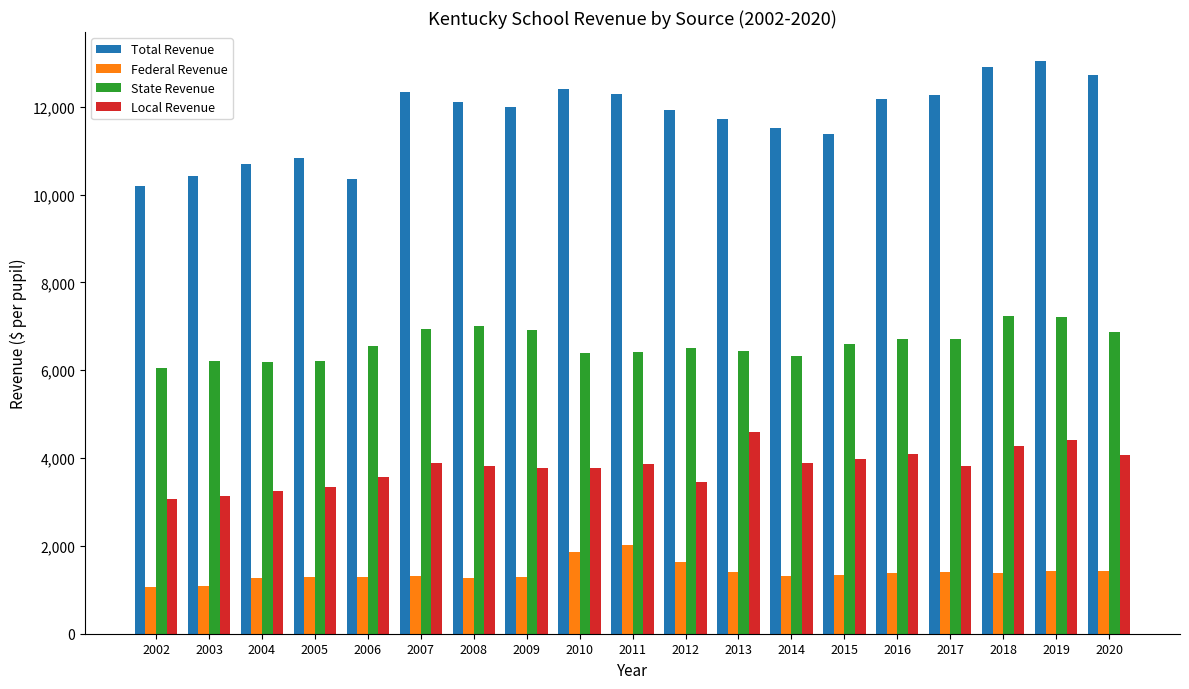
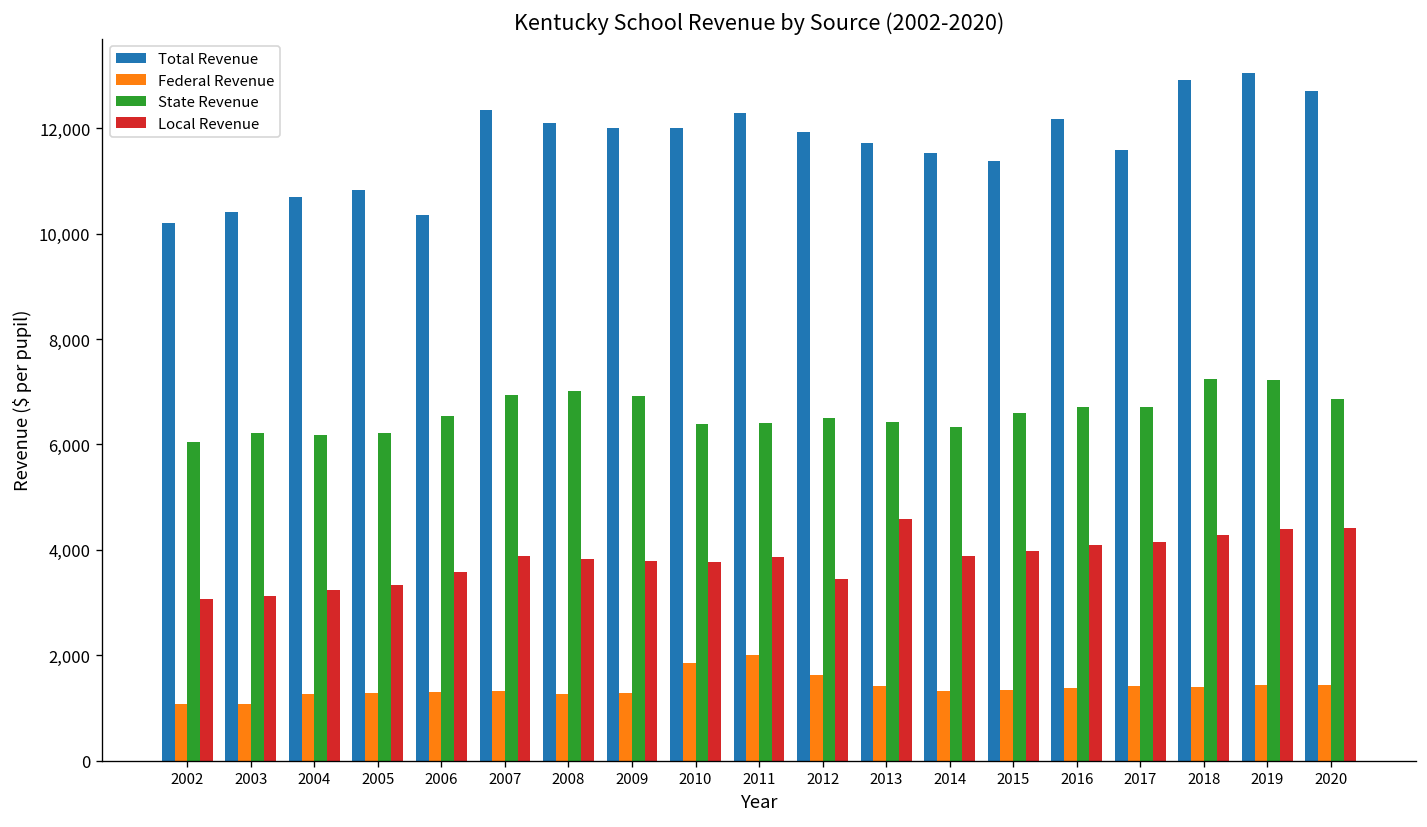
Total Revenue, 2010: 12,400 -> 12,000
Total Revenue, 2017: 12,300 -> 11,600
Local Revenue, 2017: 3,800 -> 4,100
Local Revenue, 2020: 4,100 -> 4,400
